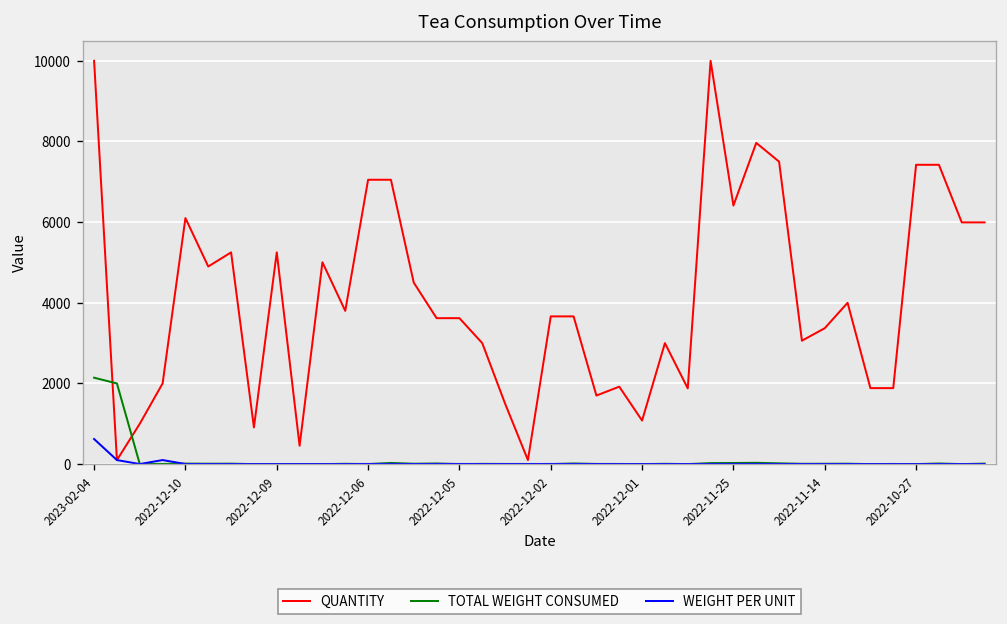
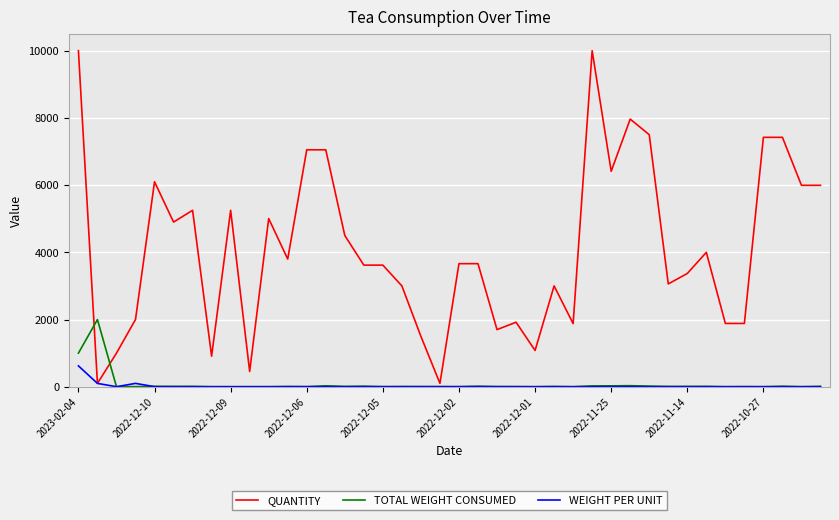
TOTAL WEIGHT CONSUMED, 2023-02-04: 2100 -> 1000
